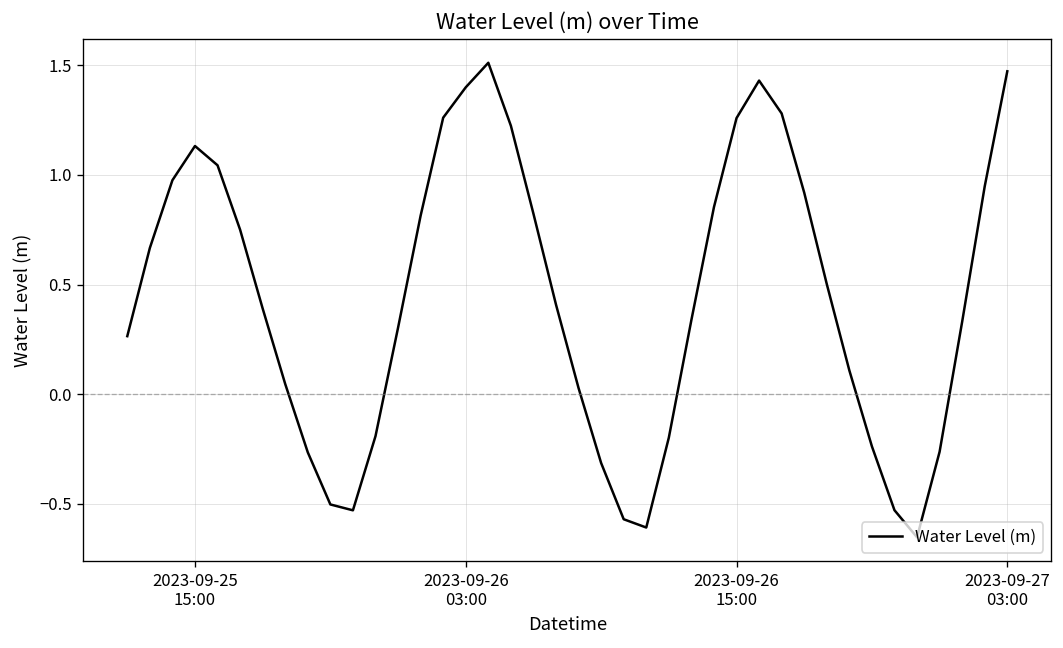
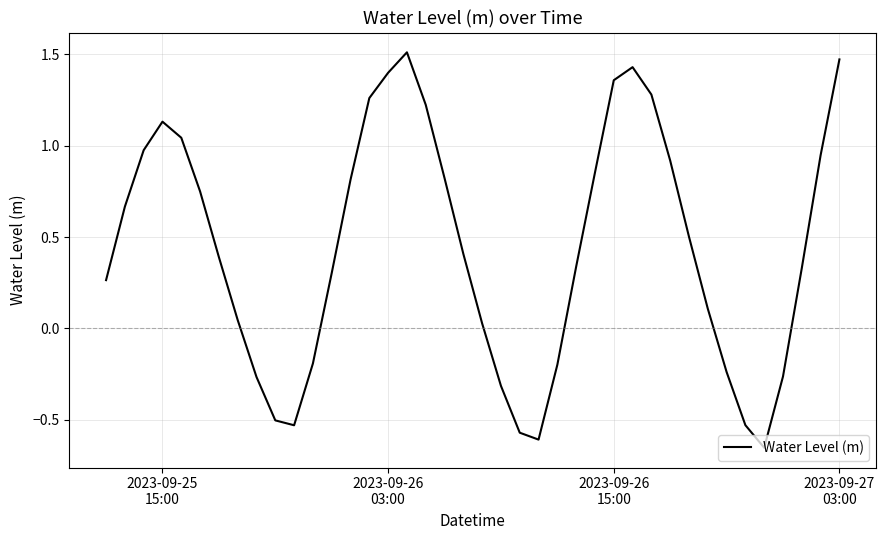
2023-09-26 15:00: 1.26 -> 1.36
